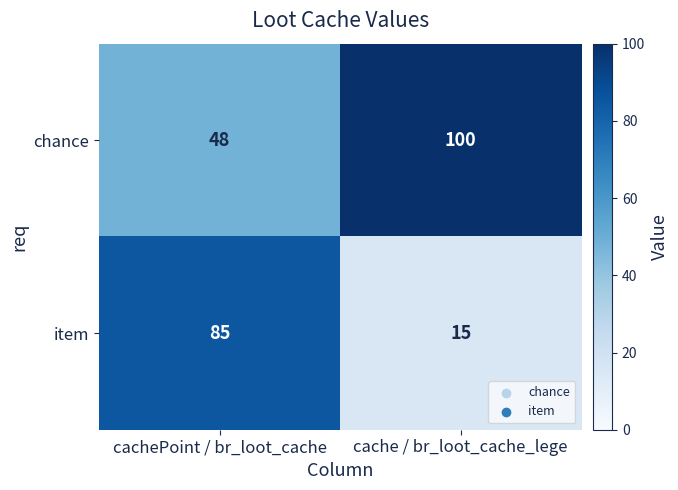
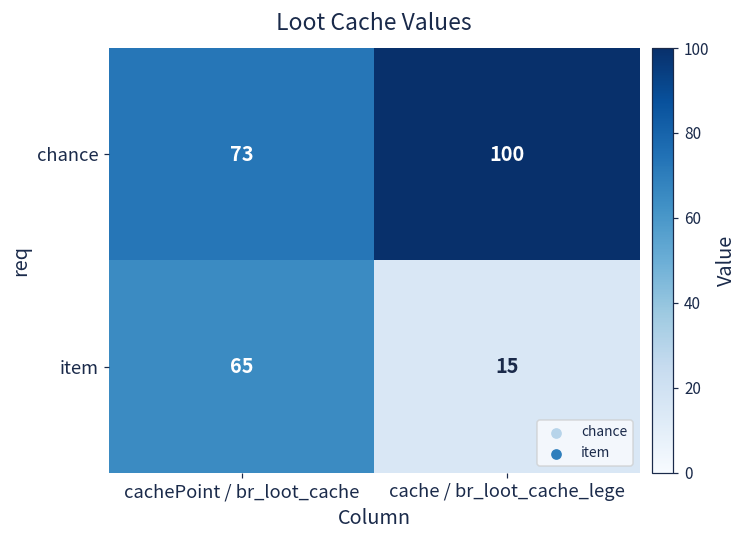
chance, cachePoint / br_loot_cache: 48 -> 73
item, cachePoint / br_loot_cache: 85 -> 65
